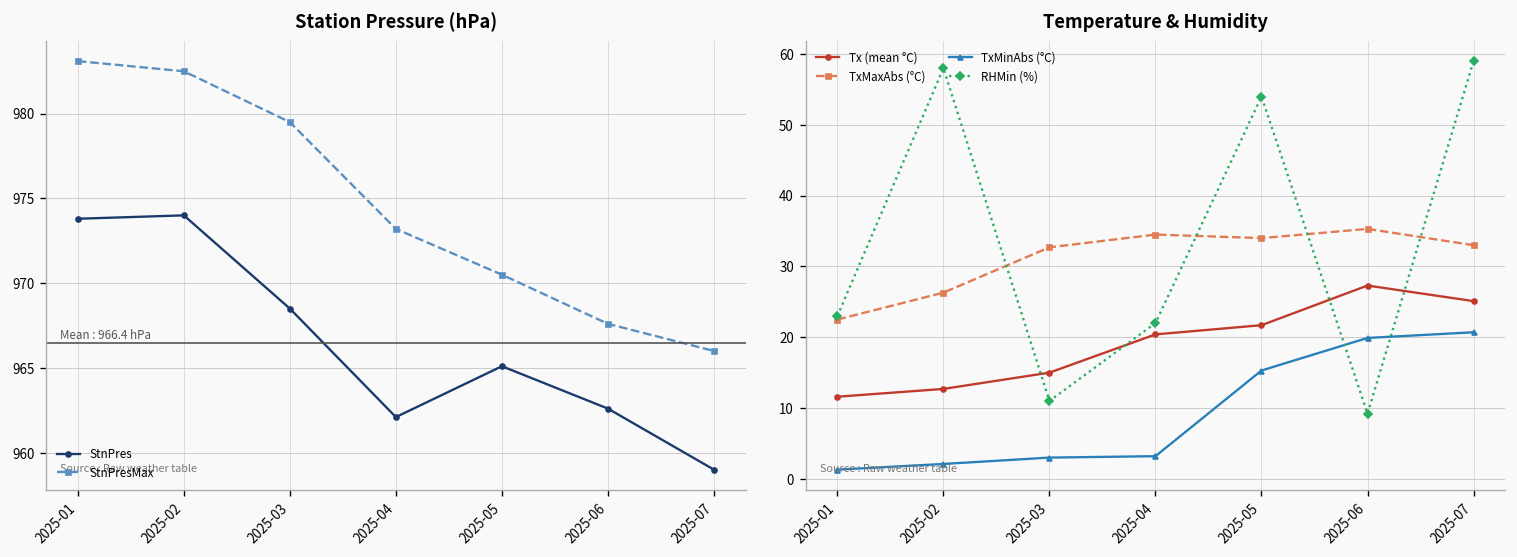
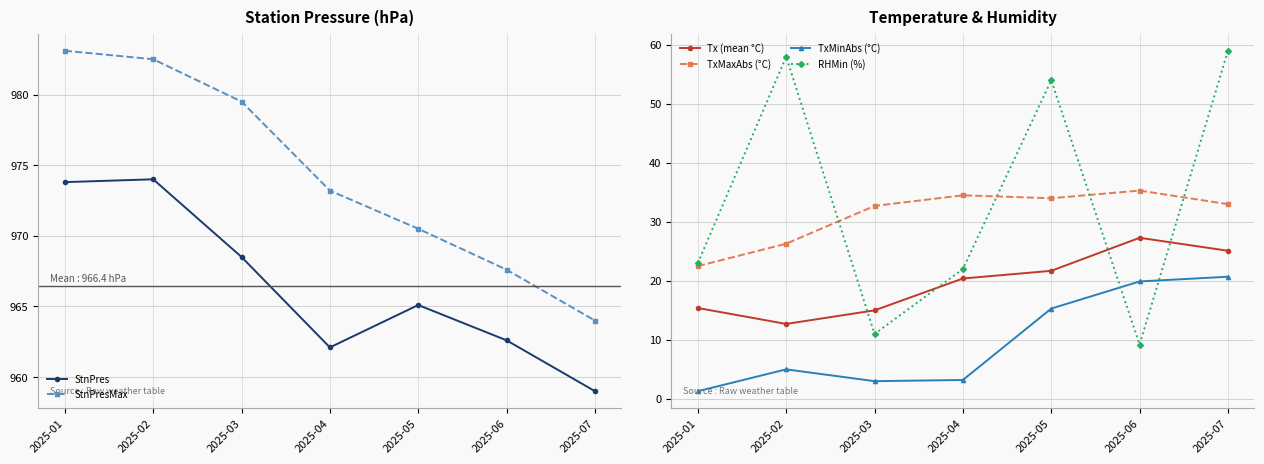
Station Pressure (hPa), StnPresMax, 2025-07: 966 -> 964
Temperature & Humidity, Tx (mean °C), 2025-01: 12 -> 15
Temperature & Humidity, TxMinAbs (°C), 2025-02: 2 -> 5
